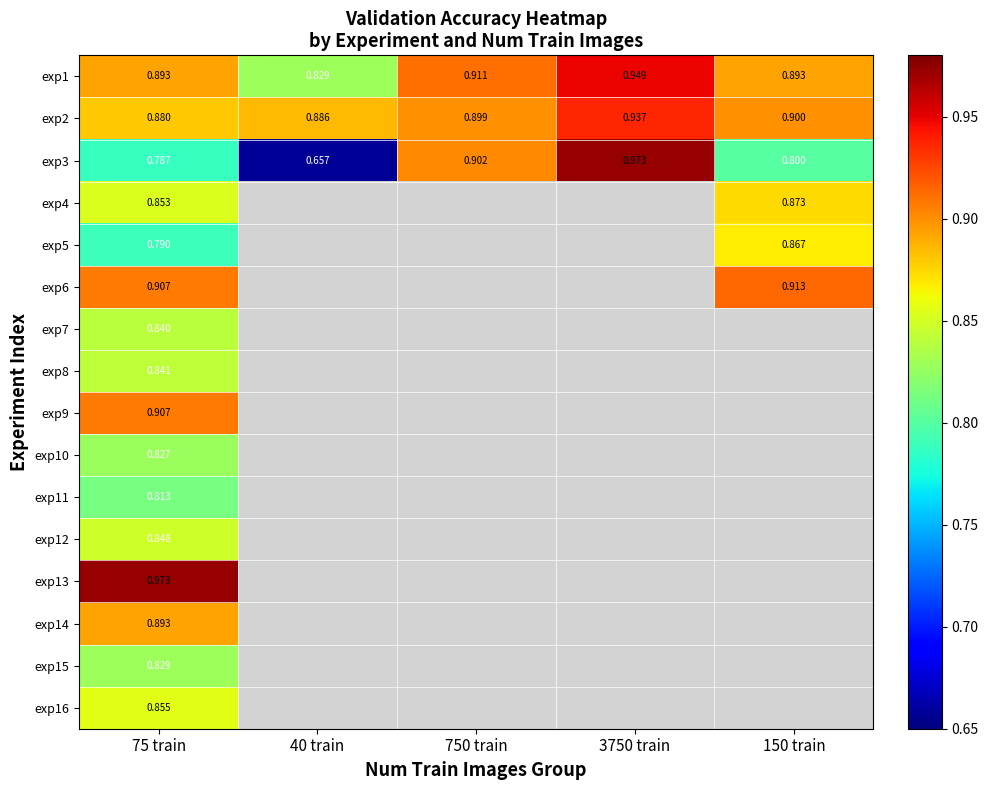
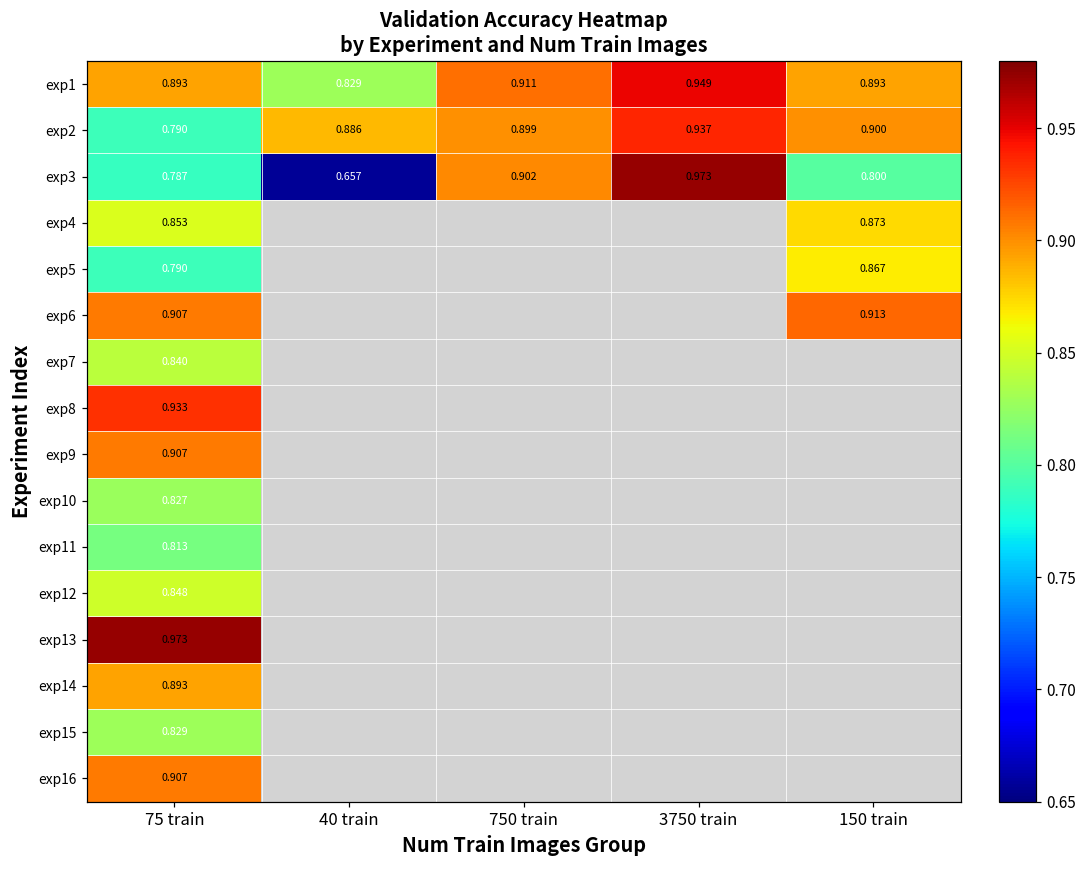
exp2, 75 train: 0.880 -> 0.790
exp8, 75 train: 0.841 -> 0.933
exp16, 75 train: 0.855 -> 0.907
